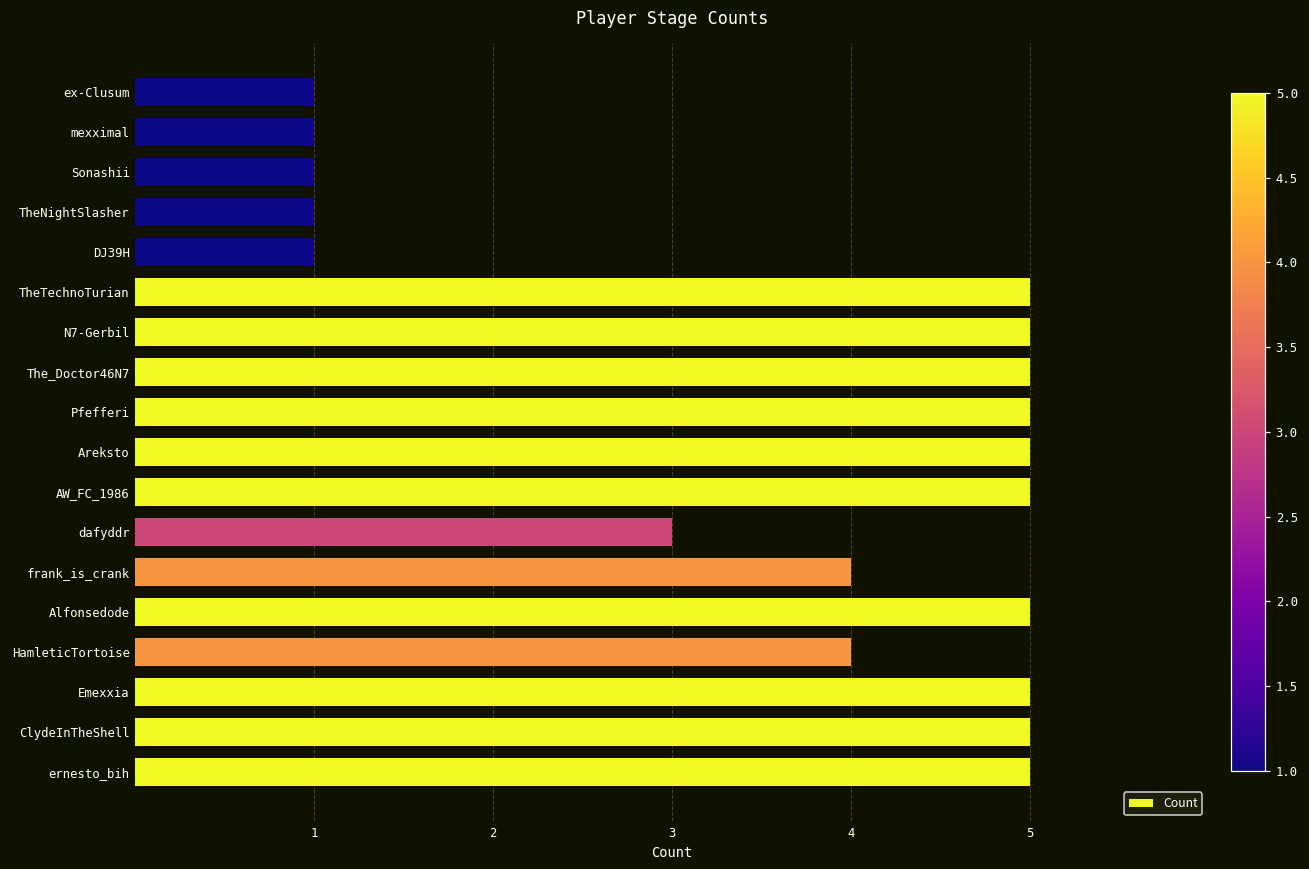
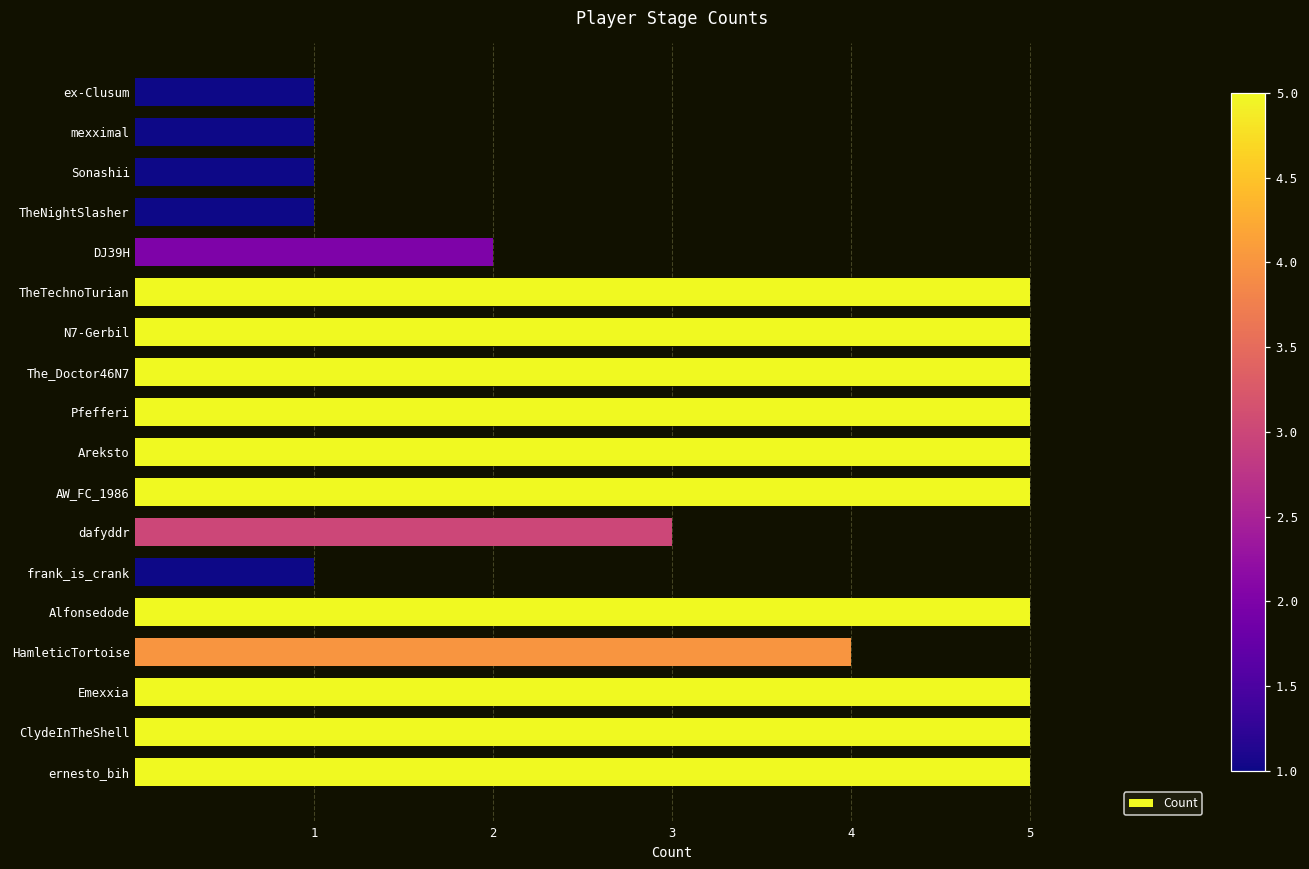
DJ39H: 1 -> 2
frank_is_crank: 4 -> 1
